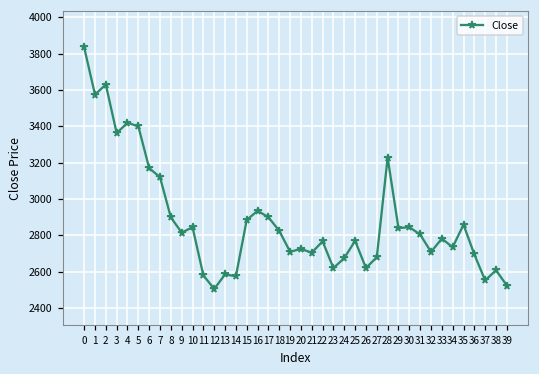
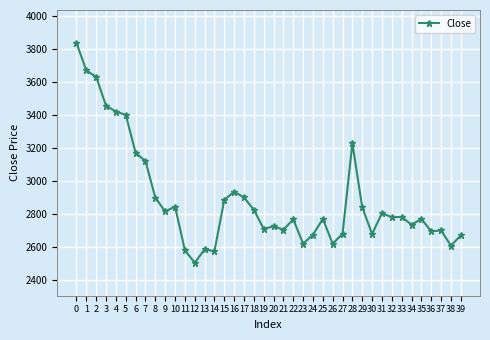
1: 3580 -> 3670
3: 3360 -> 3460
30: 2850 -> 2680
32: 2710 -> 2780
35: 2860 -> 2770
37: 2550 -> 2700
39: 2520 -> 2670
